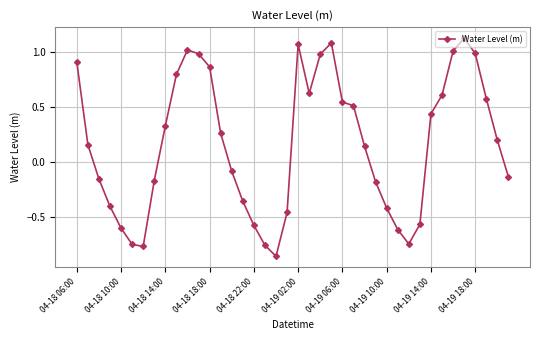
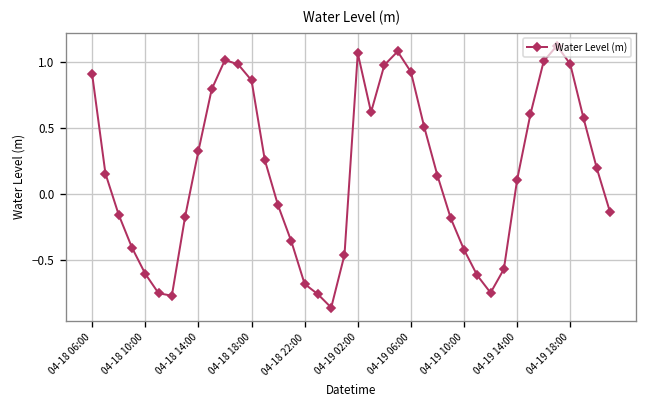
04-18 22:00: -0.58 -> -0.68
04-19 06:00: 0.54 -> 0.93
04-19 14:00: 0.44 -> 0.11
